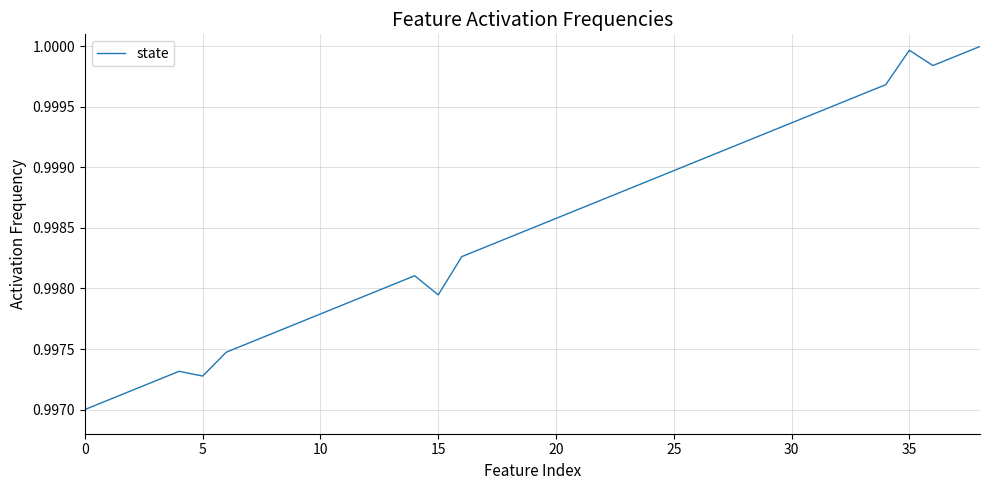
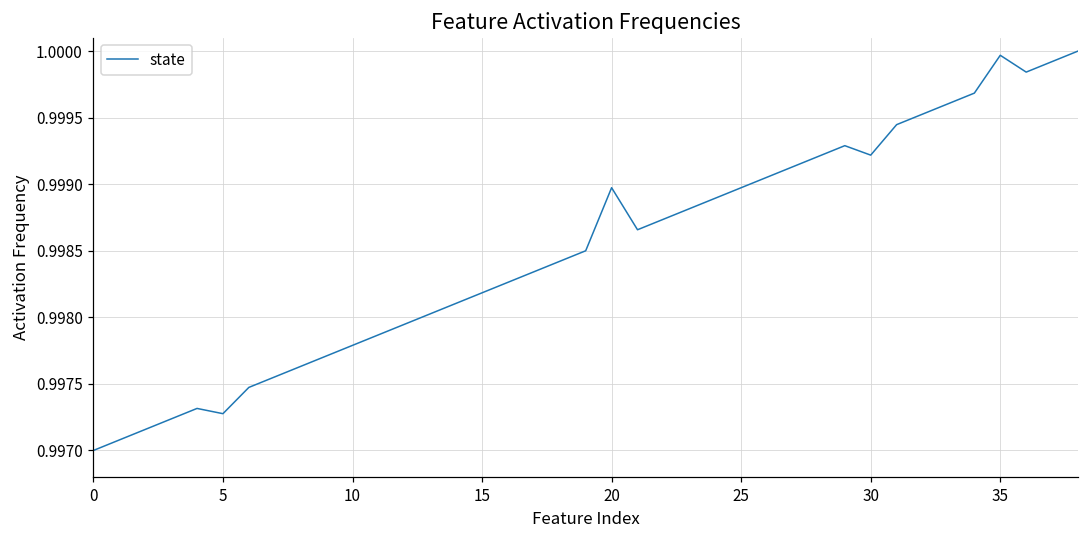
15: 0.99795 -> 0.99818
20: 0.99858 -> 0.99897
30: 0.99937 -> 0.99922
